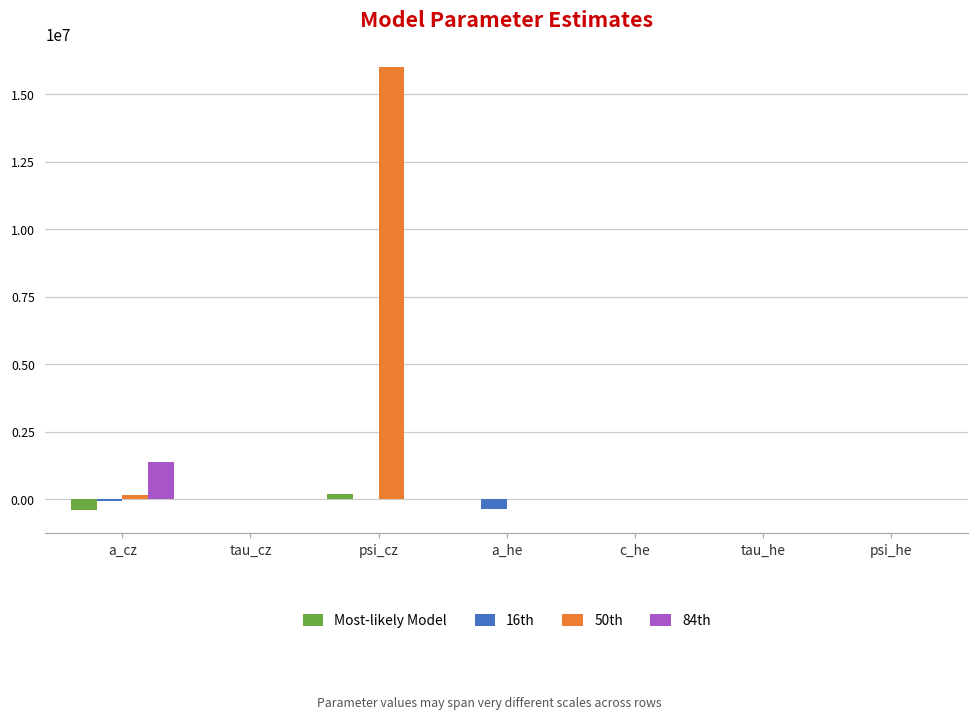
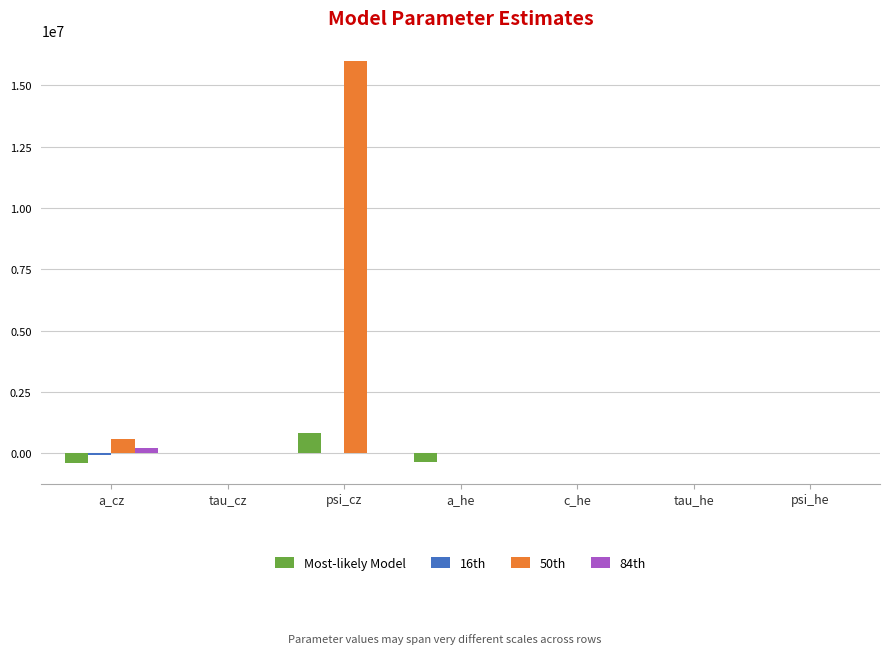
50th, a_cz: 200000 -> 600000
84th, a_cz: 1400000 -> 200000
Most-likely Model, psi_cz: 200000 -> 800000
Most-likely Model, a_he: 0 -> -300000
16th, a_he: -400000 -> 0
